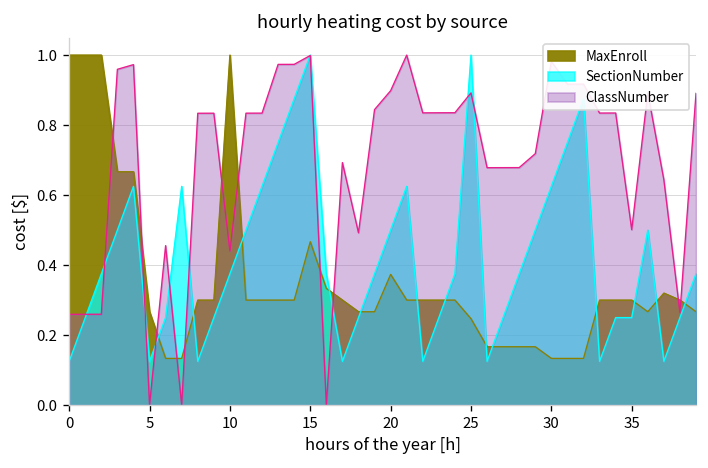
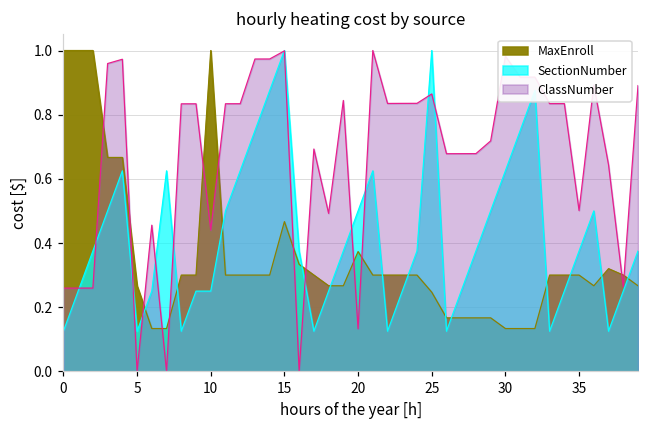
SectionNumber, 10: 0.38 -> 0.25
ClassNumber, 20: 0.90 -> 0.13
ClassNumber, 25: 0.89 -> 0.86
SectionNumber, 35: 0.25 -> 0.38
